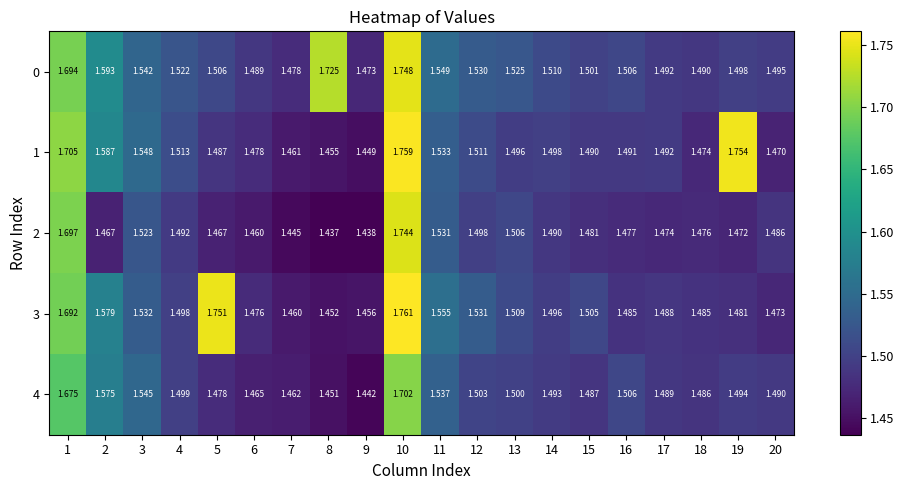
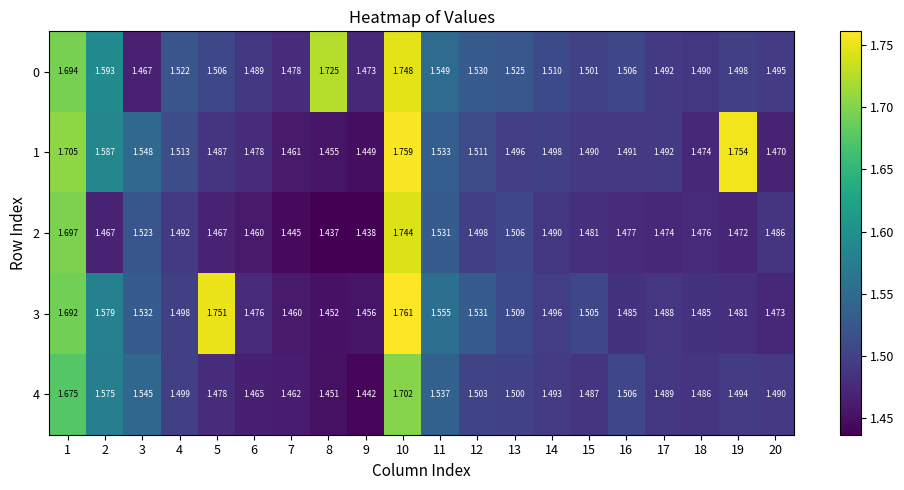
0, 3: 1.542 -> 1.467
